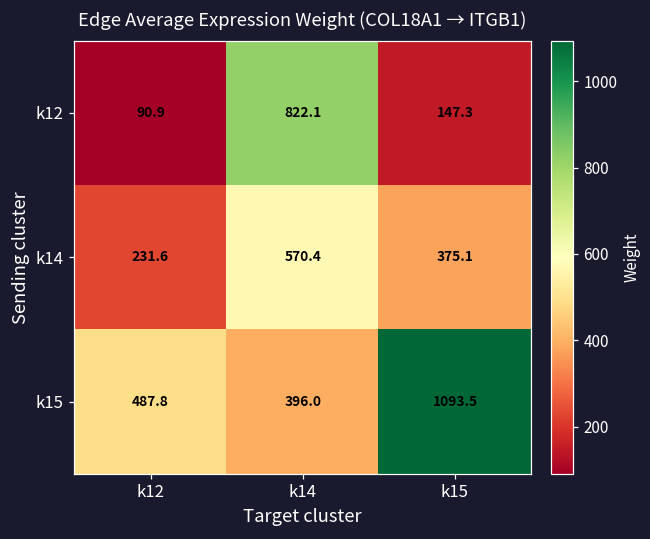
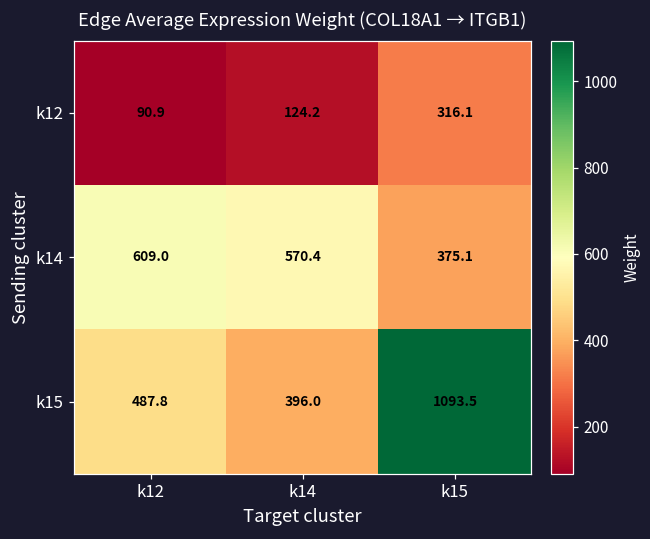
k12, k14: 822.1 -> 124.2
k12, k15: 147.3 -> 316.1
k14, k12: 231.6 -> 609.0
